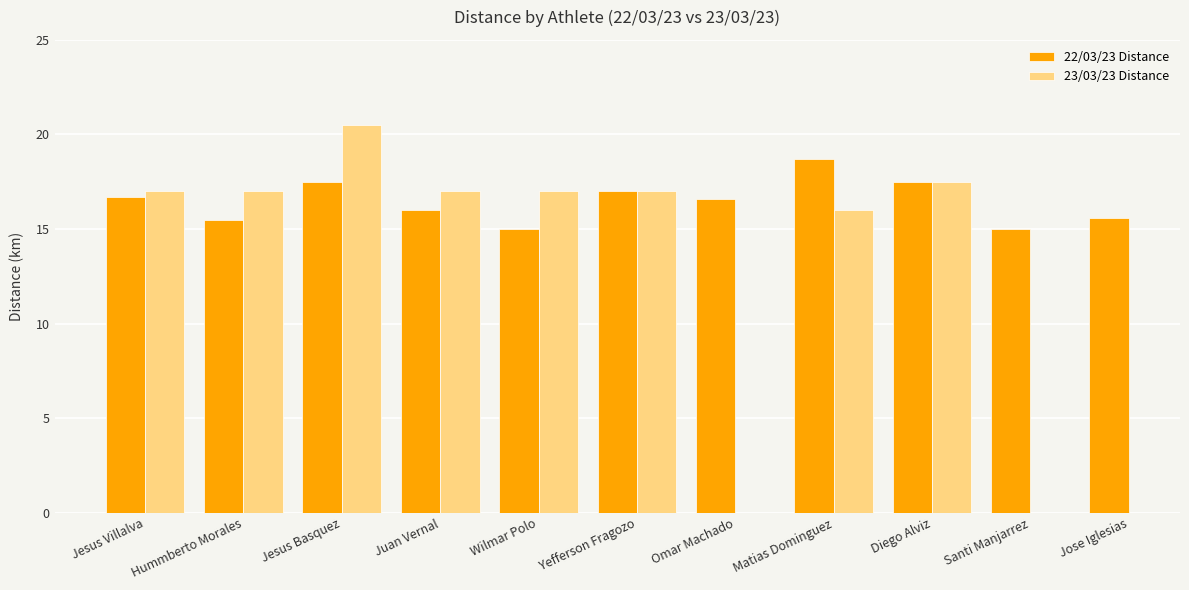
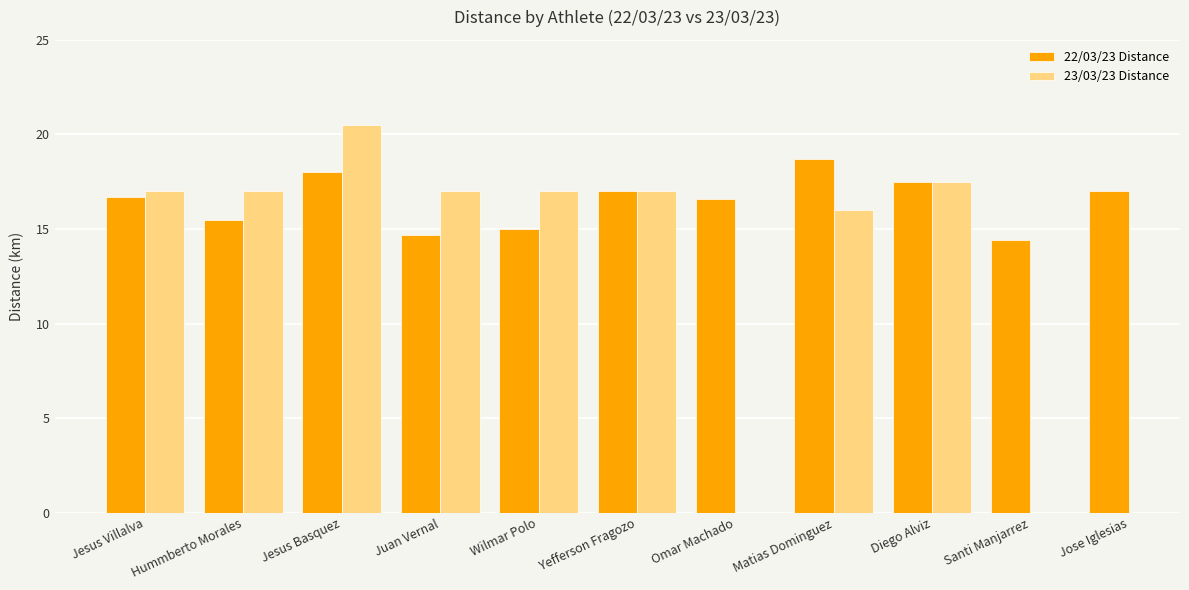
22/03/23 Distance, Jesus Basquez: 17.5 -> 18.0
22/03/23 Distance, Juan Vernal: 16.0 -> 14.7
22/03/23 Distance, Santi Manjarrez: 15.0 -> 14.4
22/03/23 Distance, Jose Iglesias: 15.6 -> 17.0
